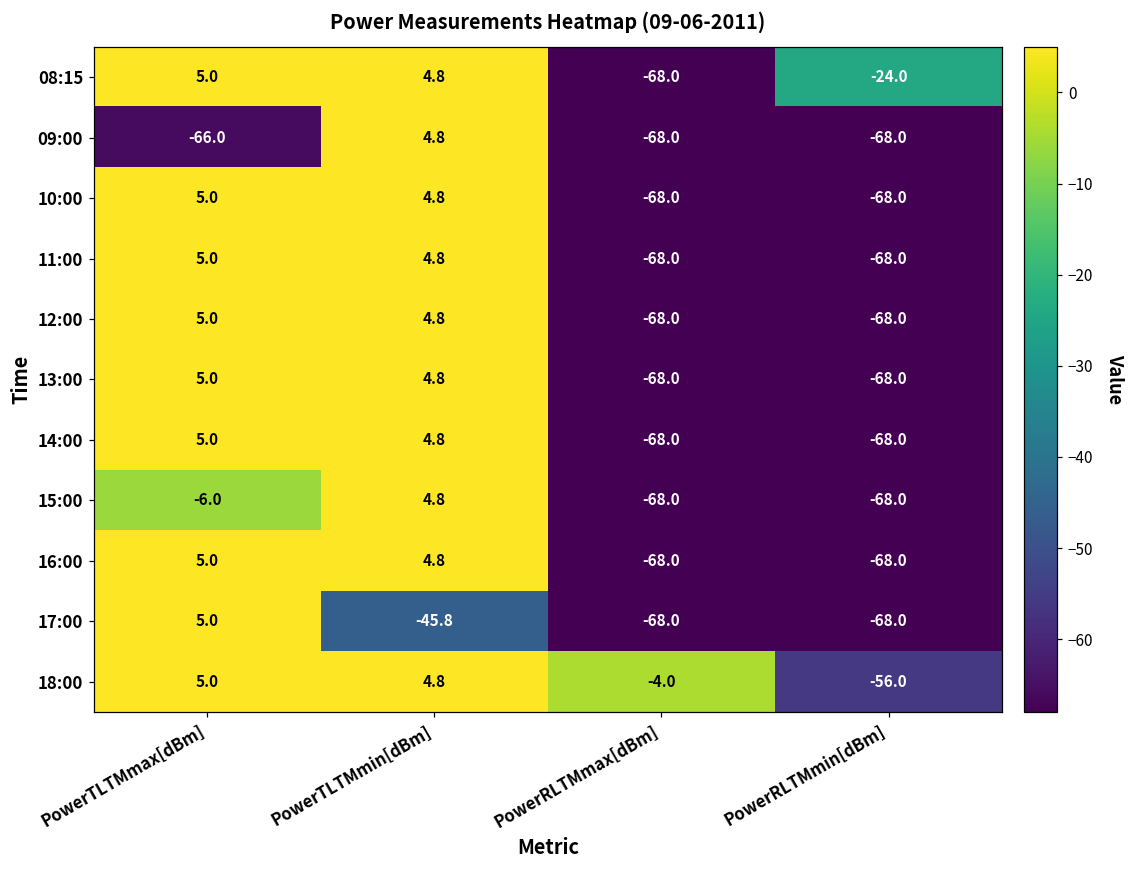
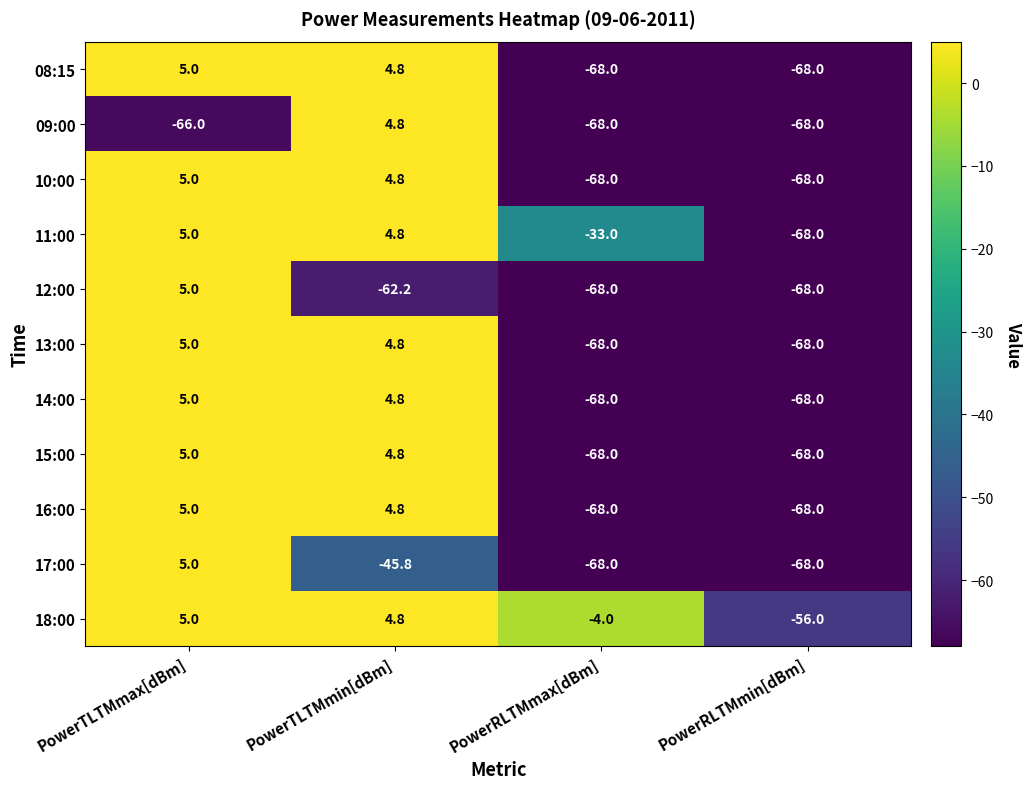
08:15, PowerRLTMmin[dBm]: -24.0 -> -68.0
11:00, PowerRLTMmax[dBm]: -68.0 -> -33.0
12:00, PowerTLTMmin[dBm]: 4.8 -> -62.2
15:00, PowerTLTMmax[dBm]: -6.0 -> 5.0
